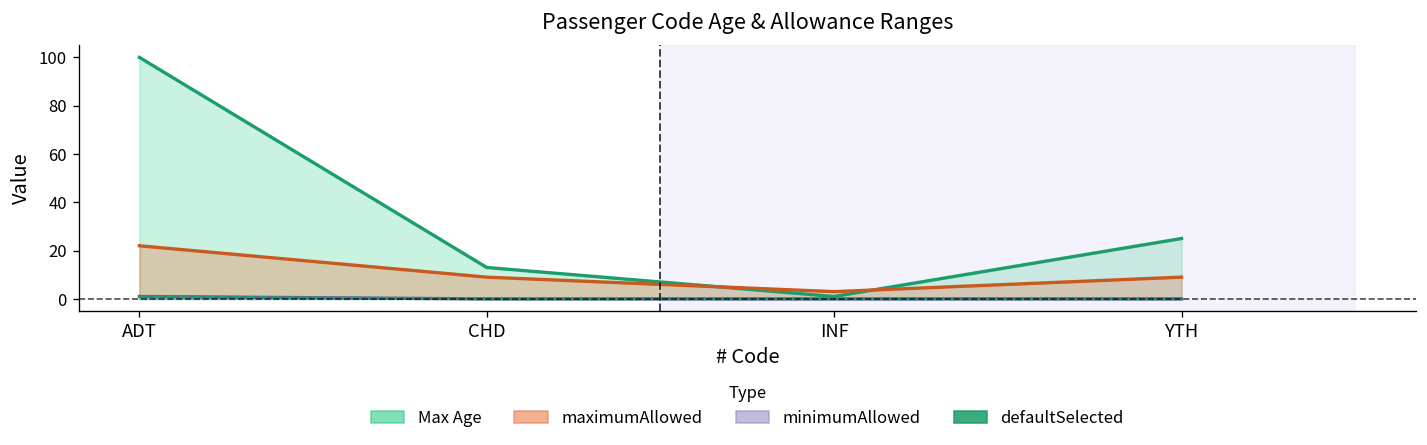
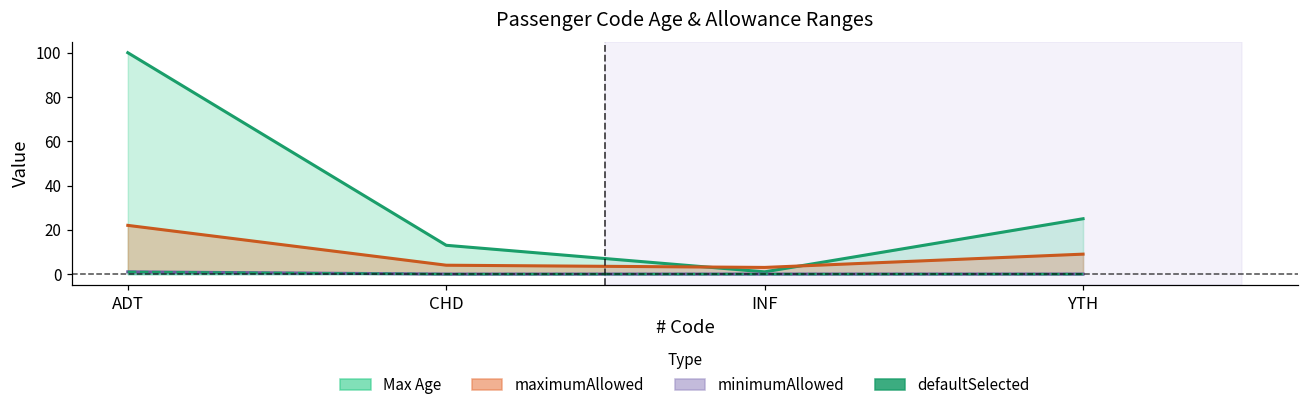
maximumAllowed, CHD: 9 -> 4
